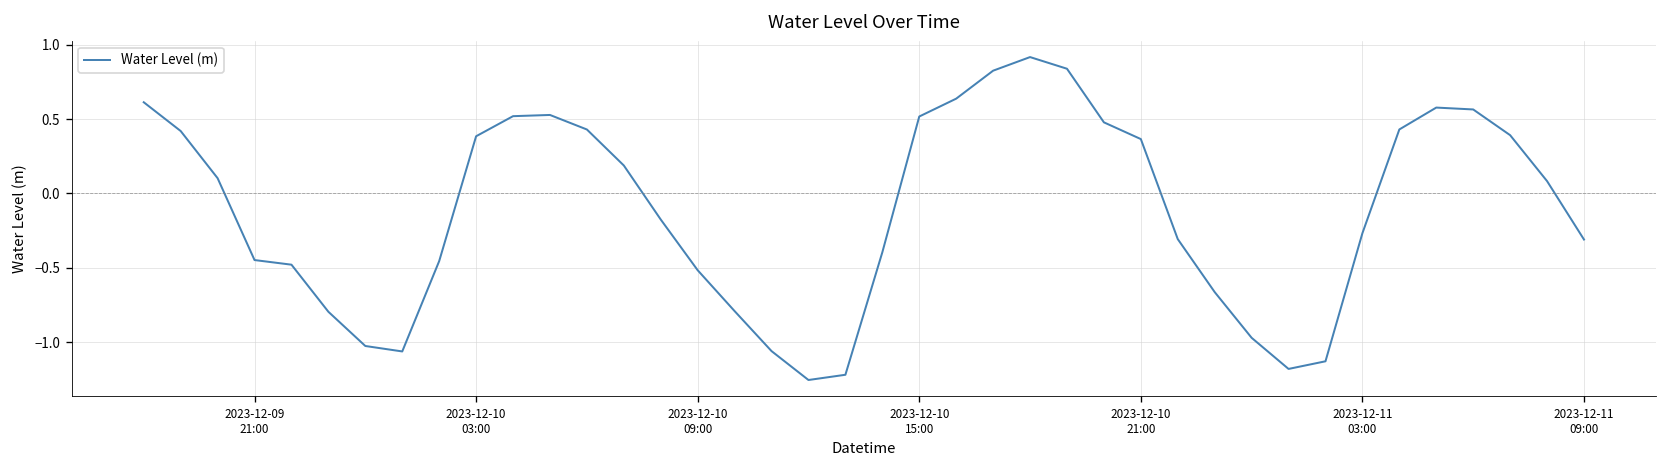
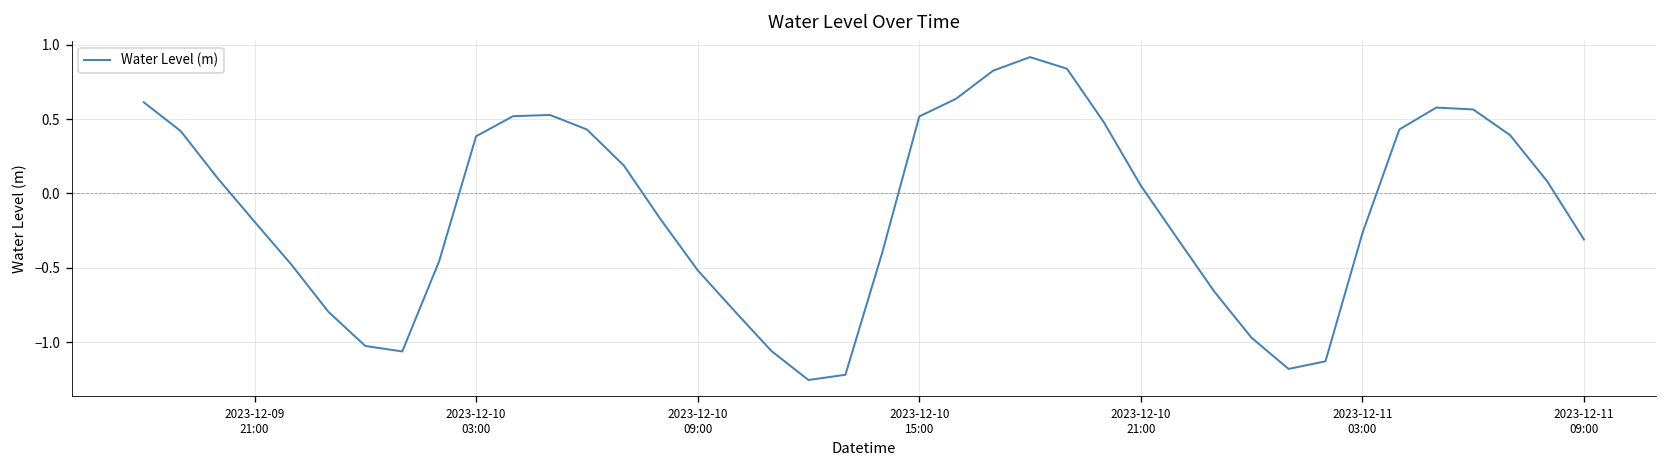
2023-12-09 21:00: -0.45 -> -0.19
2023-12-10 21:00: 0.37 -> 0.05
